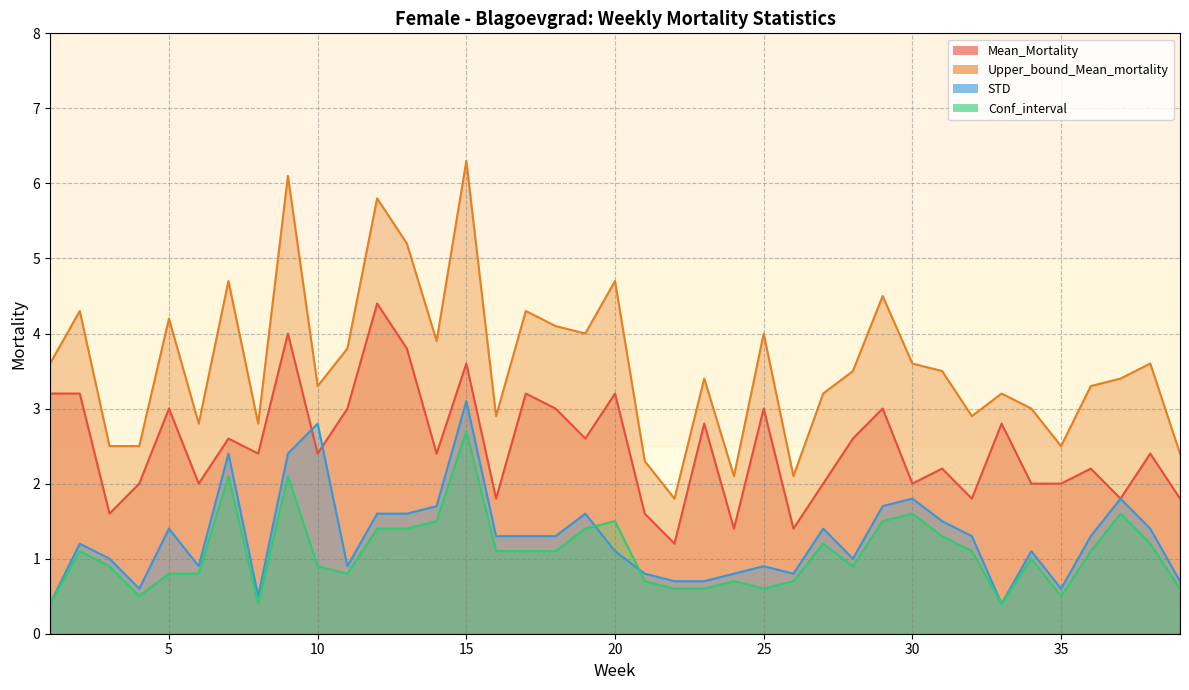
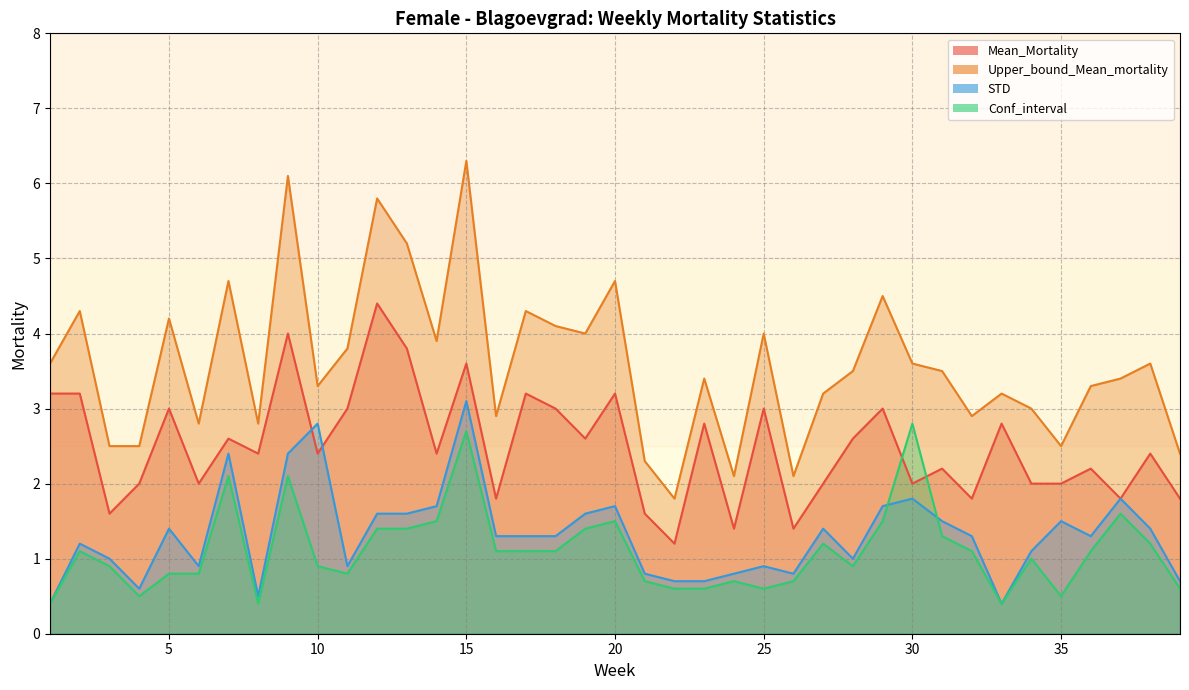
STD, 20: 1.1 -> 1.7
Conf_interval, 30: 1.6 -> 2.8
STD, 35: 0.6 -> 1.5
